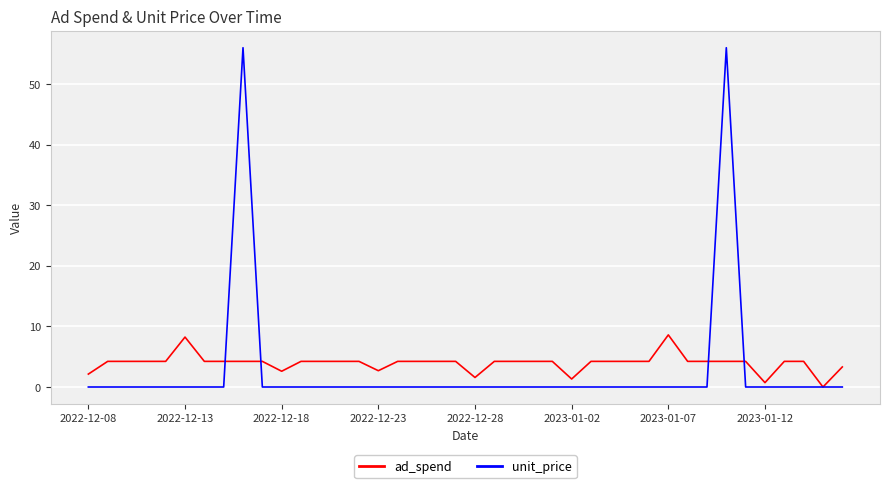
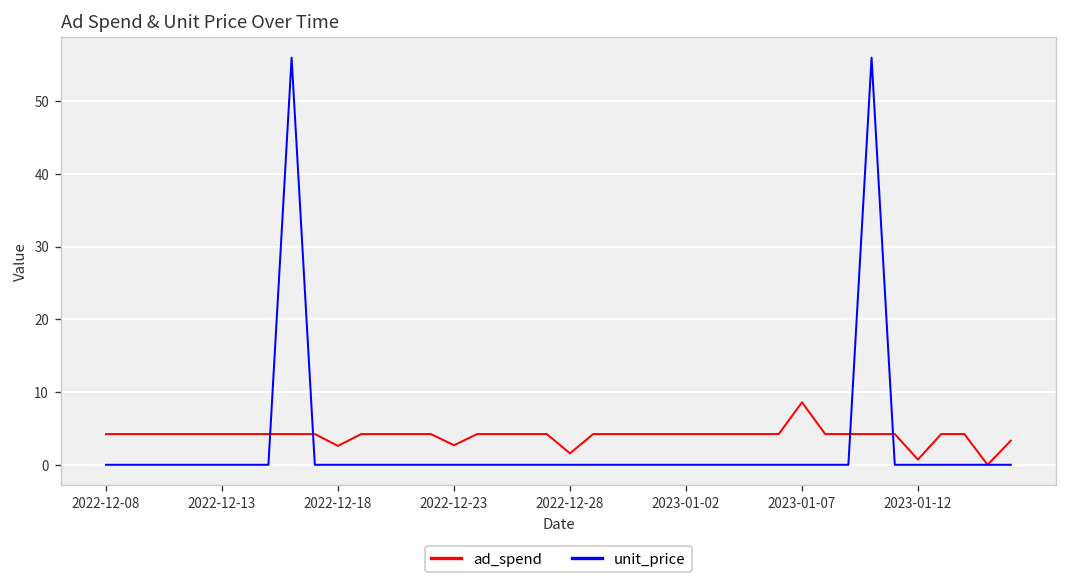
ad_spend, 2022-12-08: 2 -> 4
ad_spend, 2022-12-13: 8 -> 4
ad_spend, 2023-01-02: 1 -> 4
